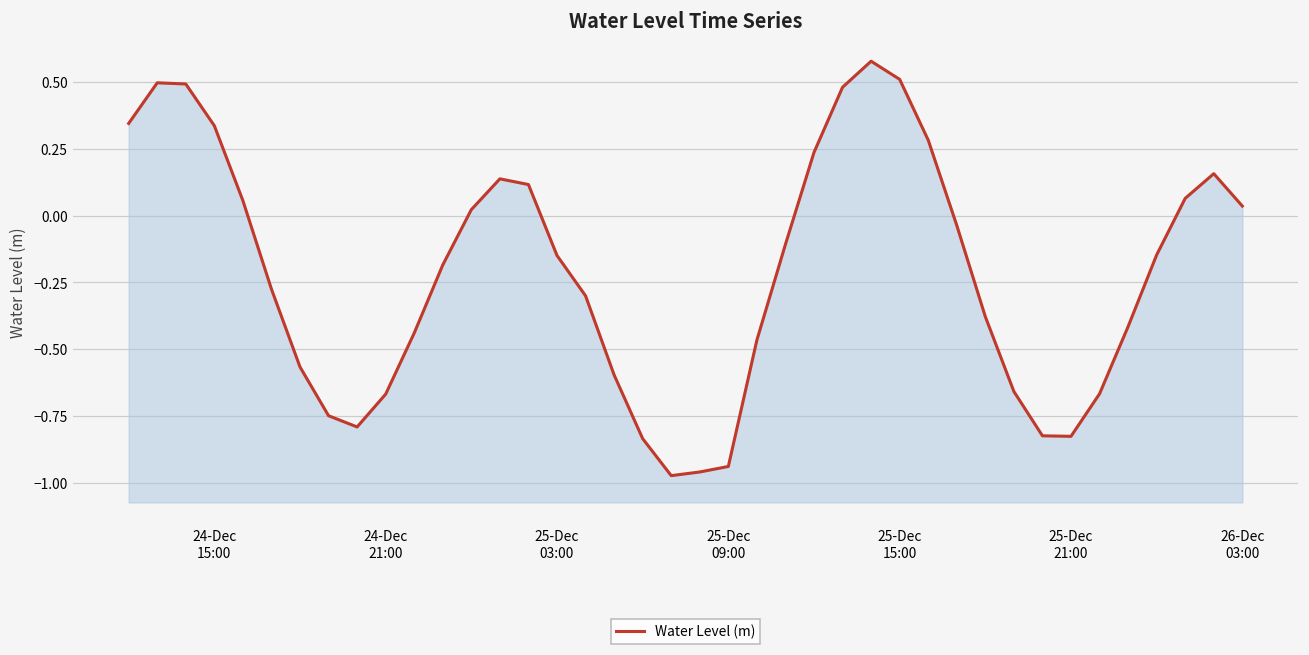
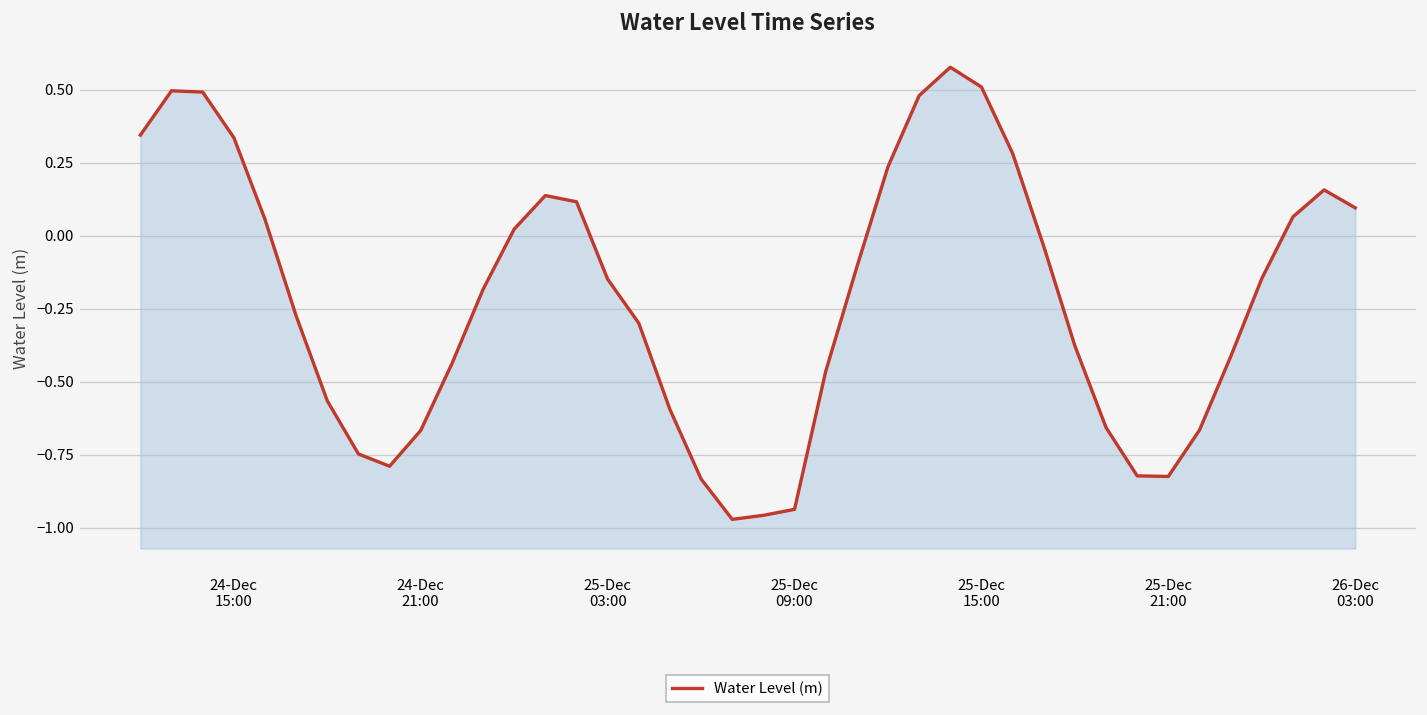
26-Dec 03:00: 0.04 -> 0.10
